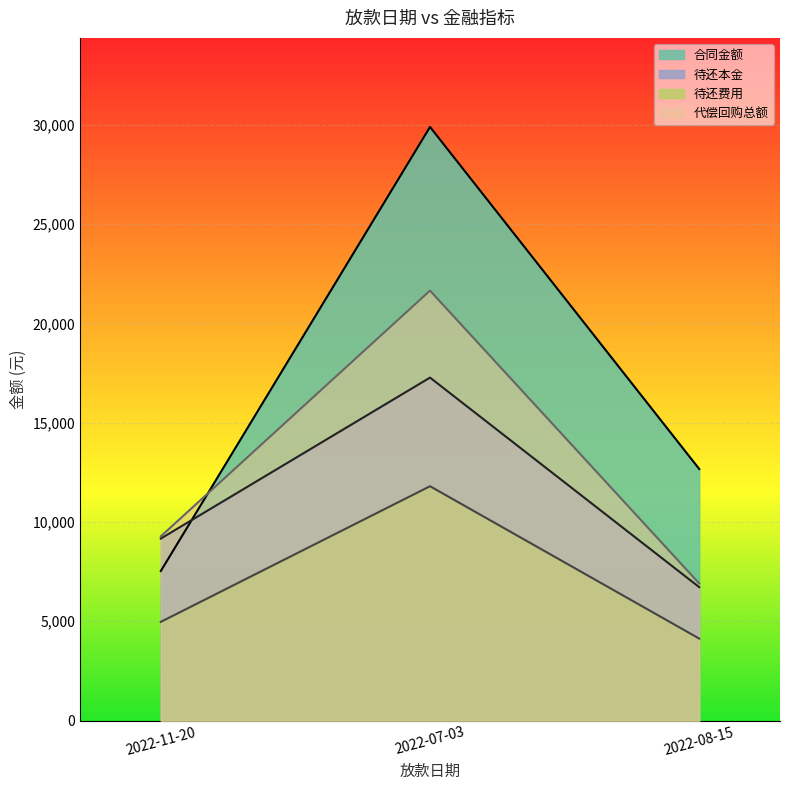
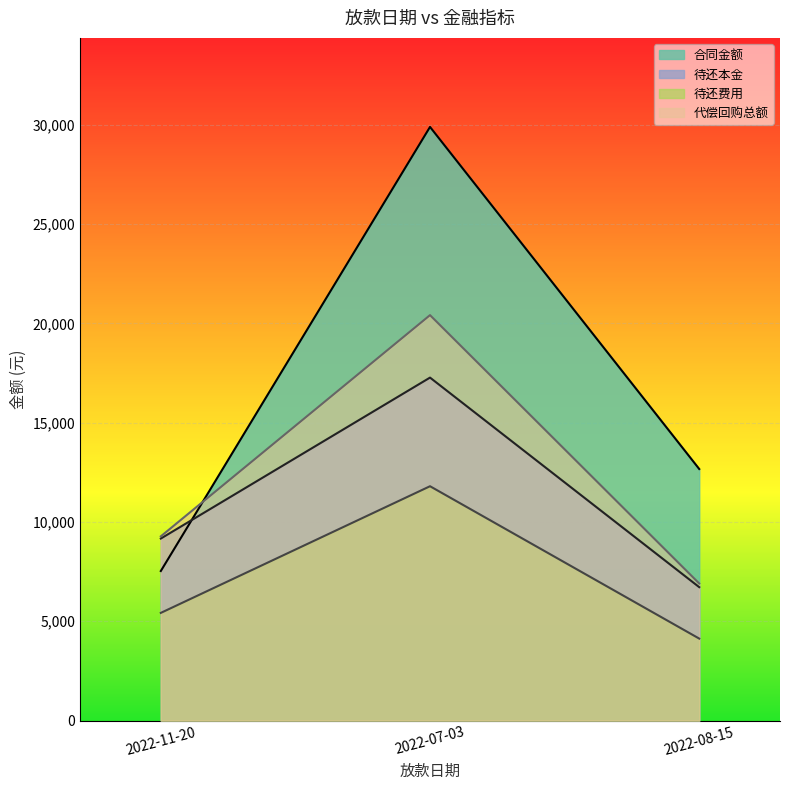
待还费用, 2022-11-20: 5,000 -> 5,400
代偿回购总额, 2022-07-03: 21,600 -> 20,400
